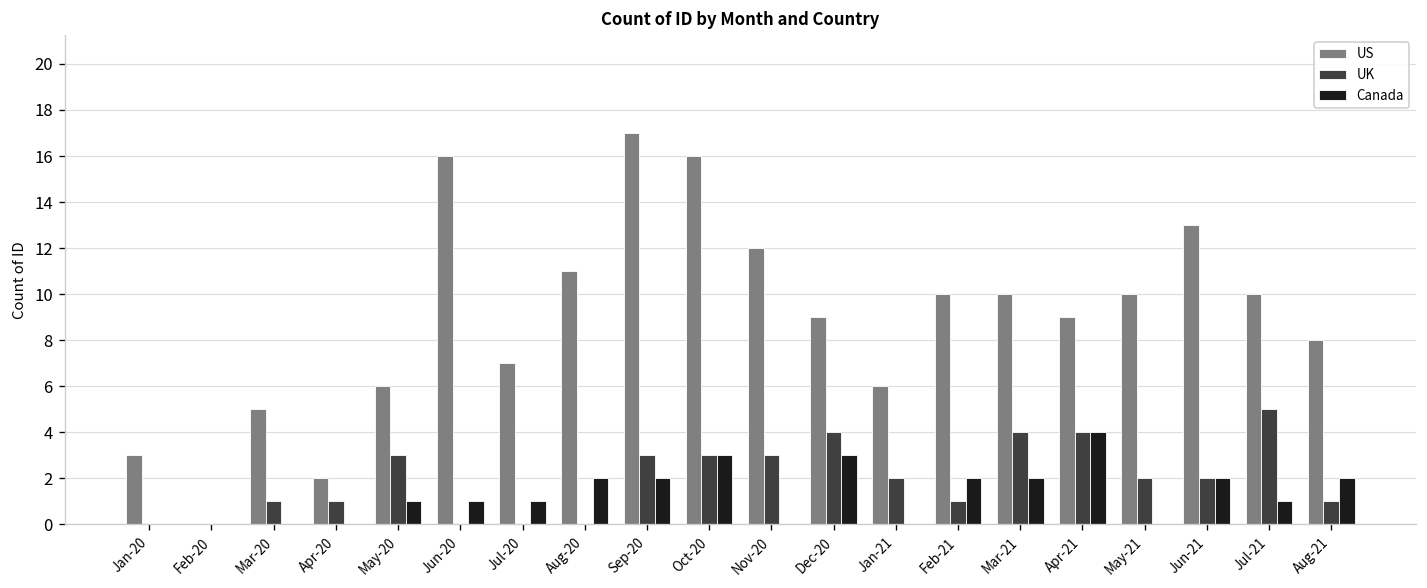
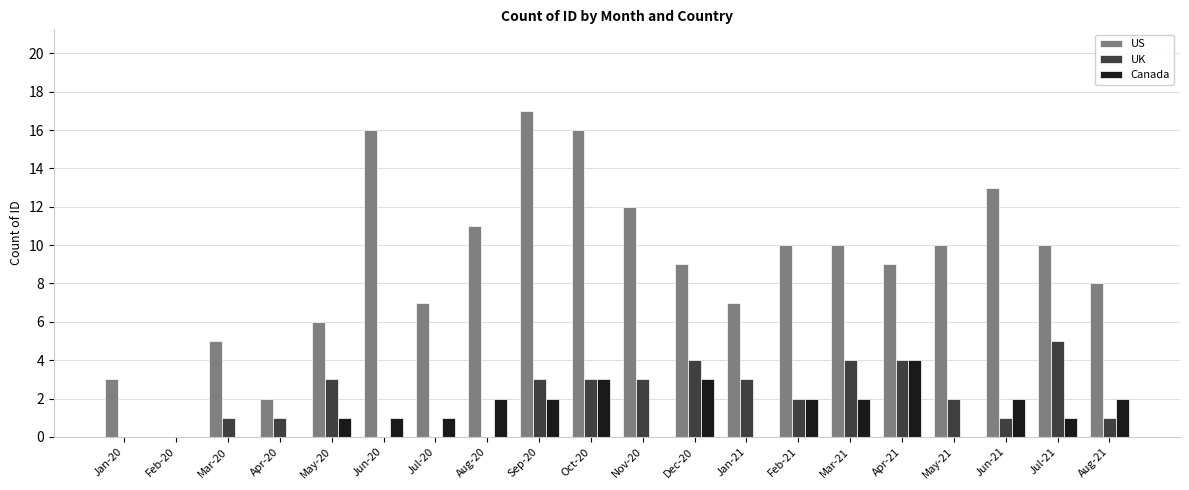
US, Jan-21: 6 -> 7
UK, Jan-21: 2 -> 3
UK, Feb-21: 1 -> 2
UK, Jun-21: 2 -> 1
